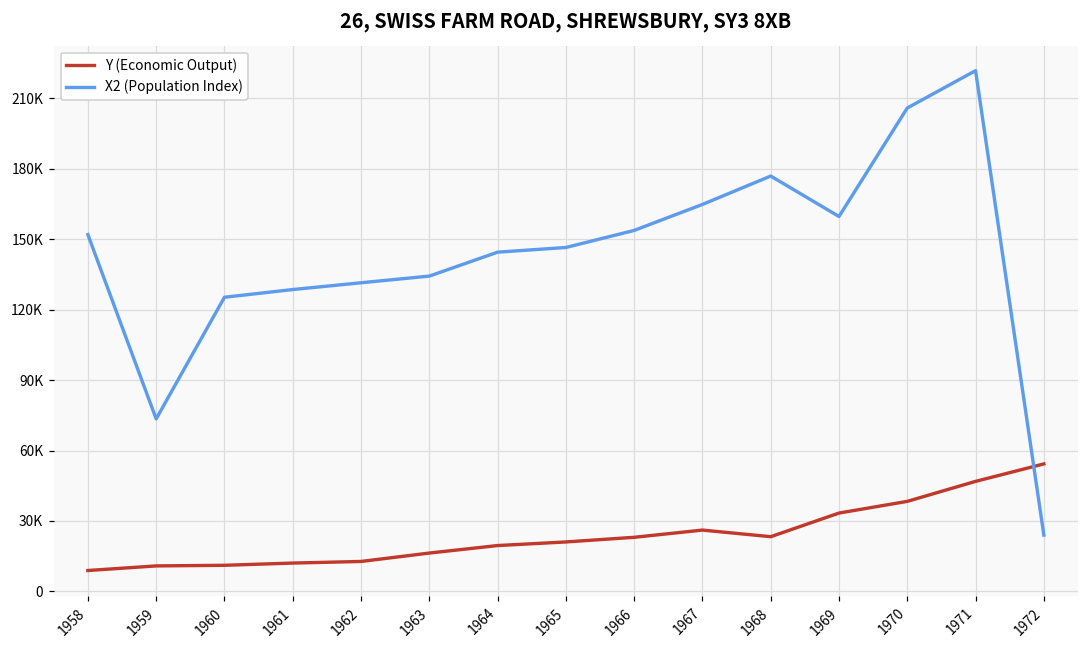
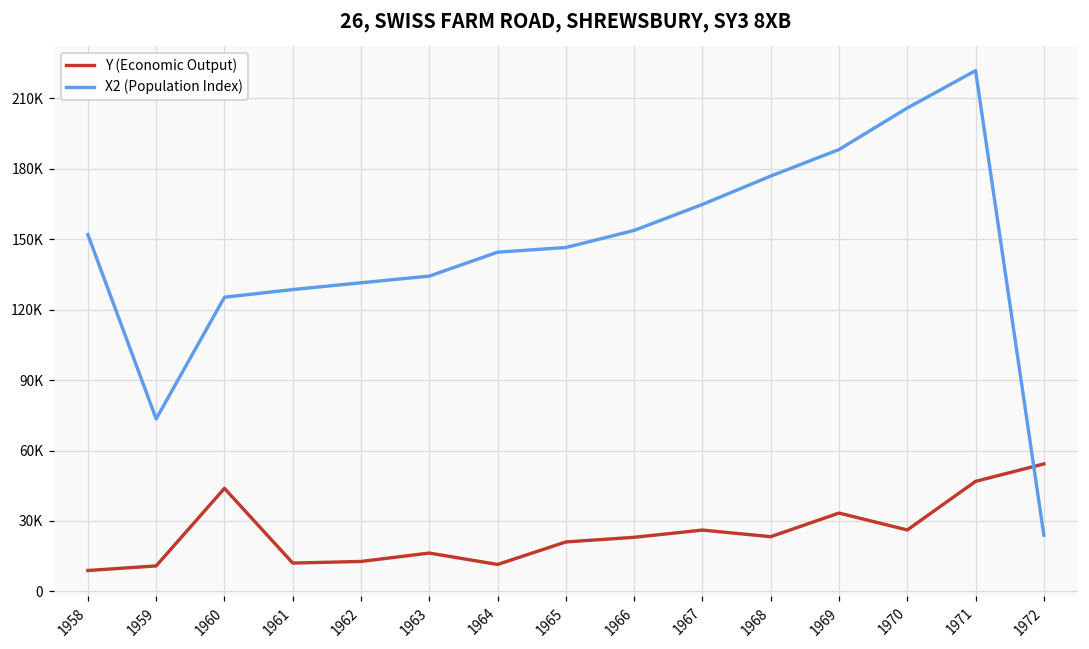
Y (Economic Output), 1960: 11000 -> 44000
Y (Economic Output), 1964: 20000 -> 11000
X2 (Population Index), 1969: 160000 -> 188000
Y (Economic Output), 1970: 38000 -> 26000
